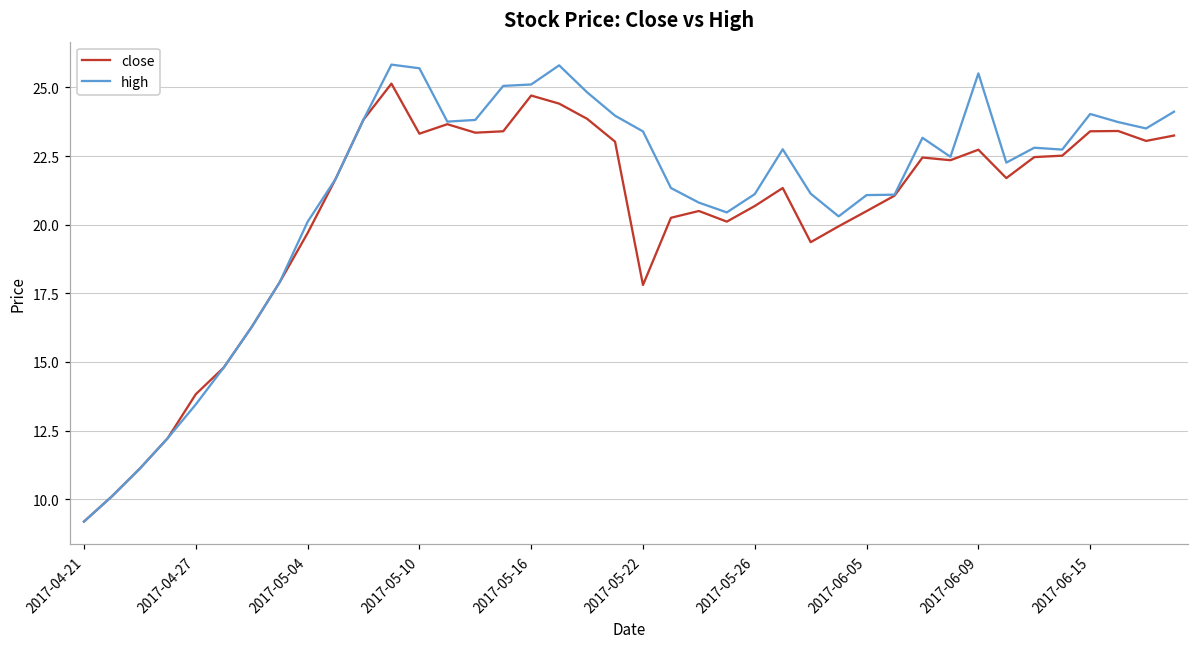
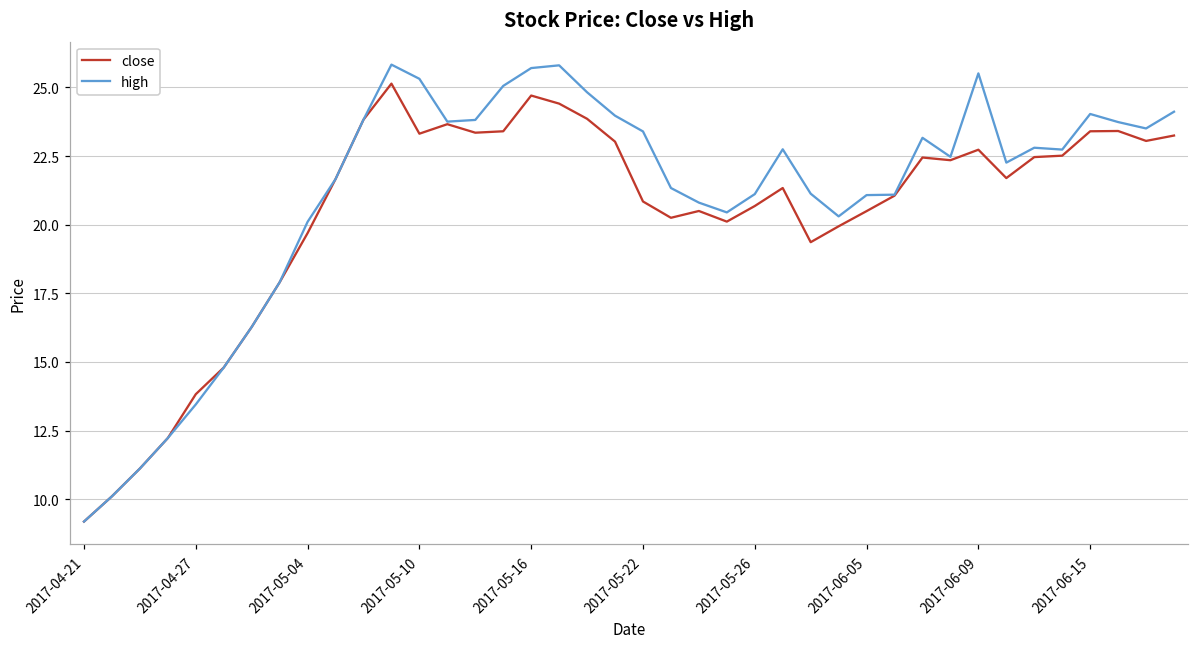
high, 2017-05-10: 25.7 -> 25.3
high, 2017-05-16: 25.1 -> 25.7
close, 2017-05-22: 17.8 -> 20.8
